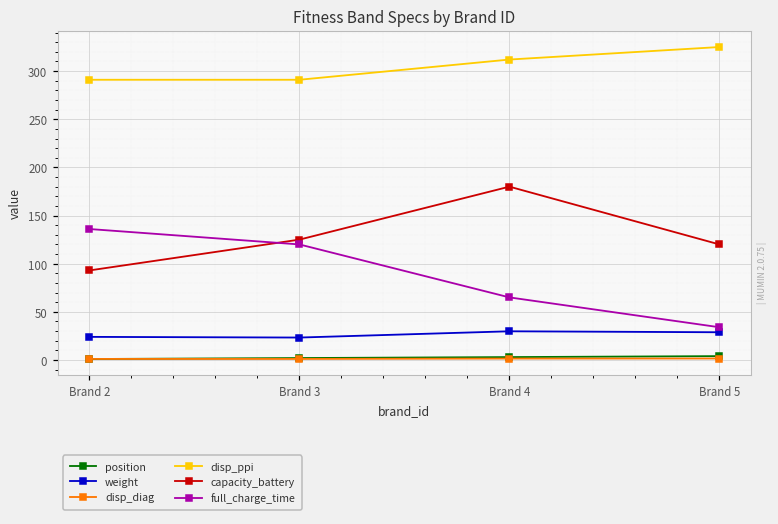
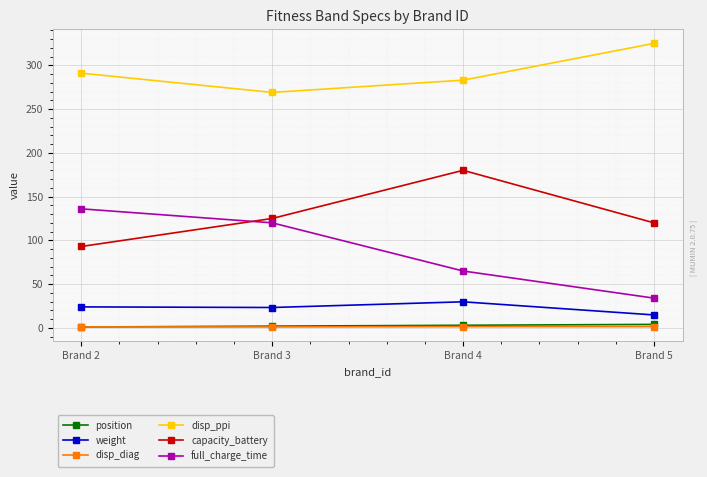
disp_ppi, Brand 3: 290 -> 270
disp_ppi, Brand 4: 310 -> 280
weight, Brand 5: 30 -> 10
